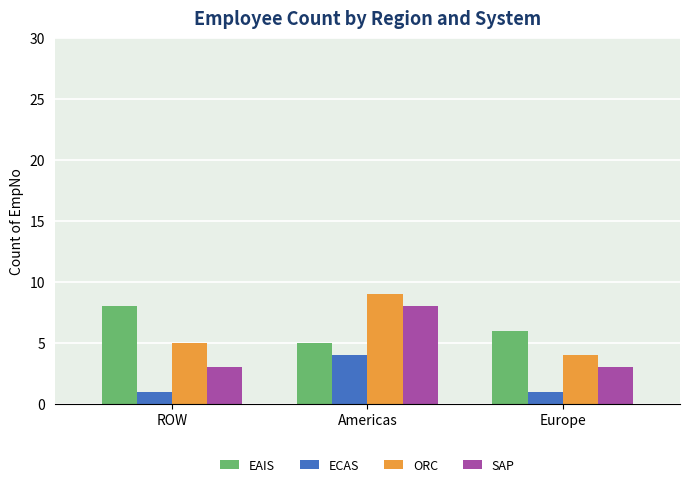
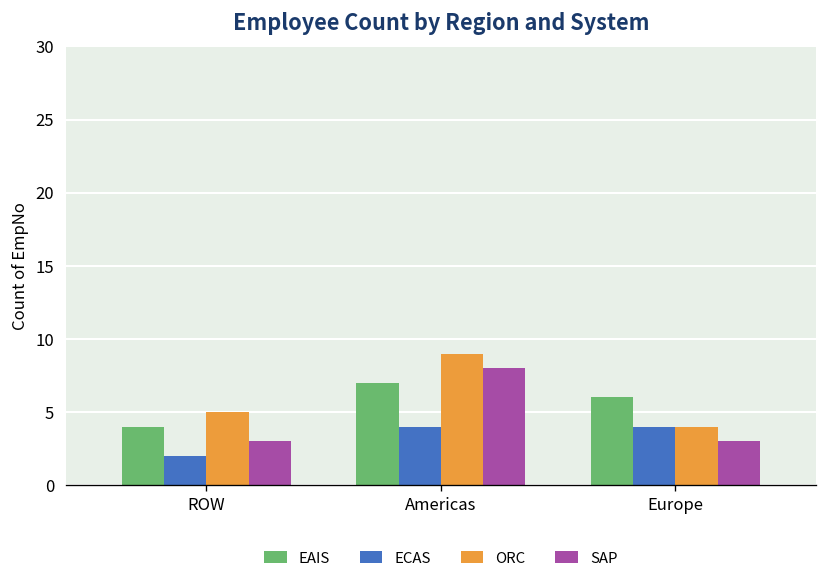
EAIS, ROW: 8 -> 4
ECAS, ROW: 1 -> 2
EAIS, Americas: 5 -> 7
ECAS, Europe: 1 -> 4
